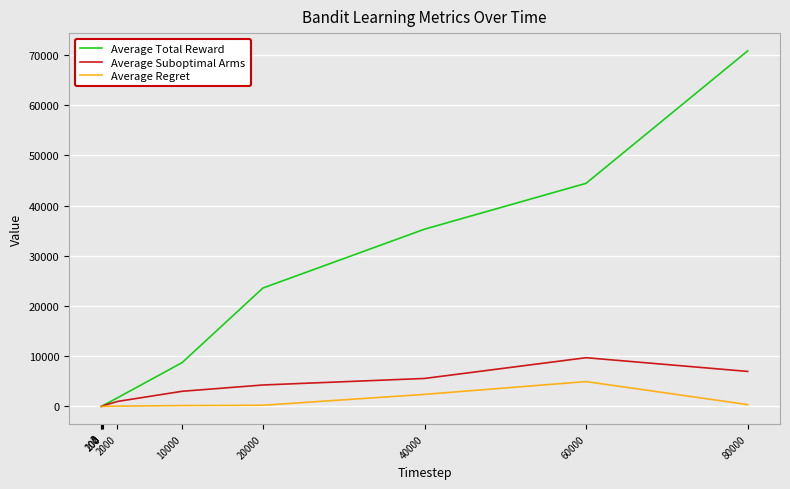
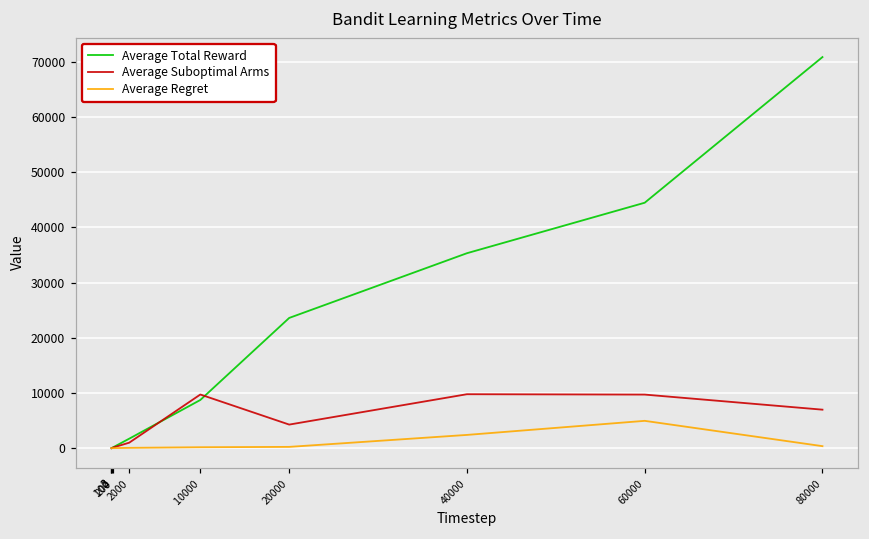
Average Suboptimal Arms, 10000: 3000 -> 10000
Average Suboptimal Arms, 40000: 6000 -> 10000
